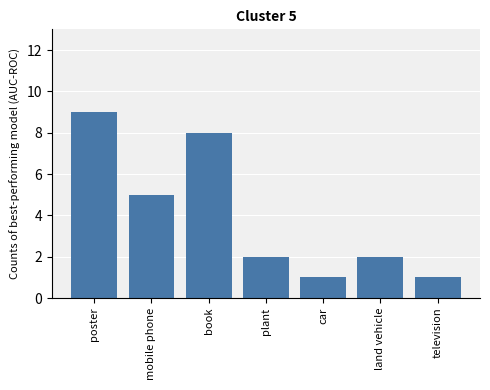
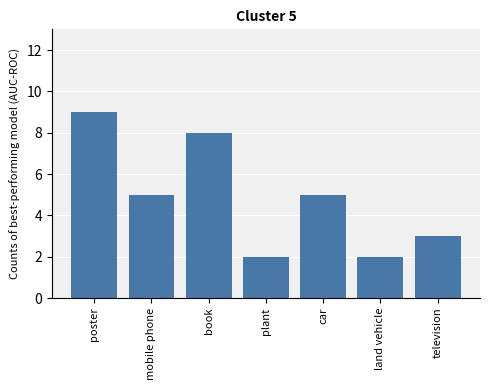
car: 1 -> 5
television: 1 -> 3
